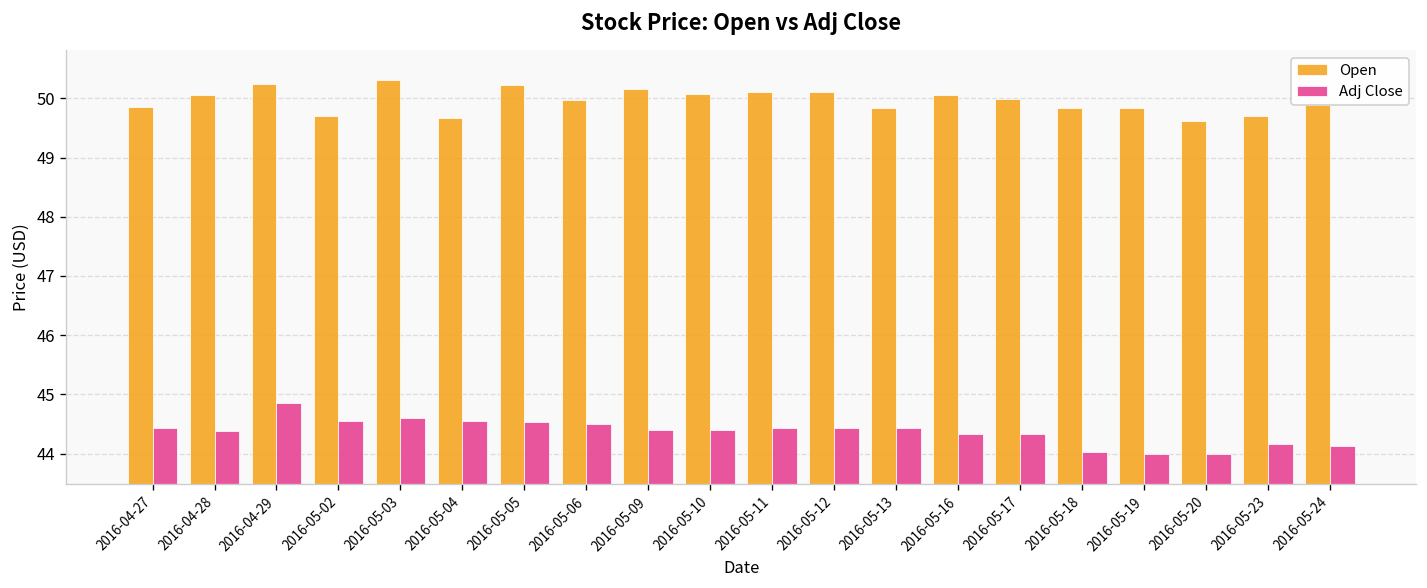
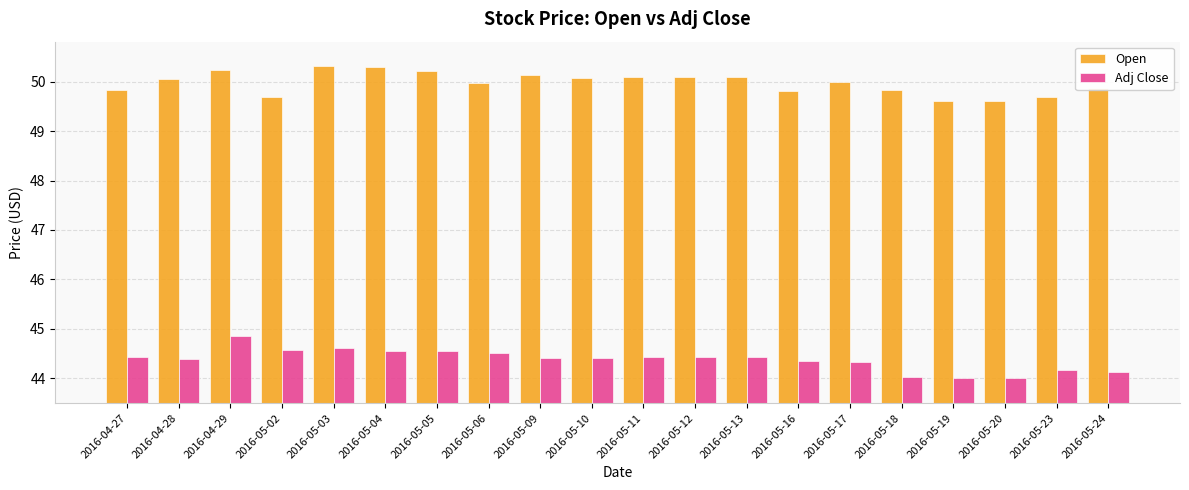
Open, 2016-05-04: 49.7 -> 50.3
Open, 2016-05-13: 49.8 -> 50.1
Open, 2016-05-16: 50.1 -> 49.8
Open, 2016-05-19: 49.8 -> 49.6
